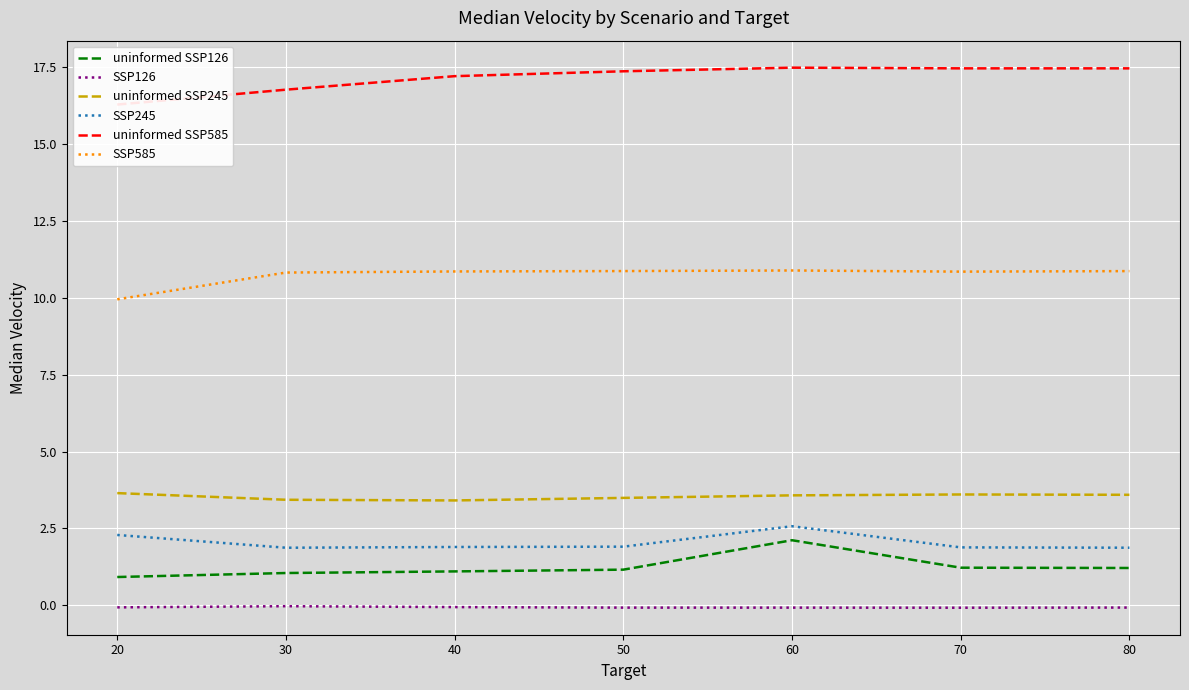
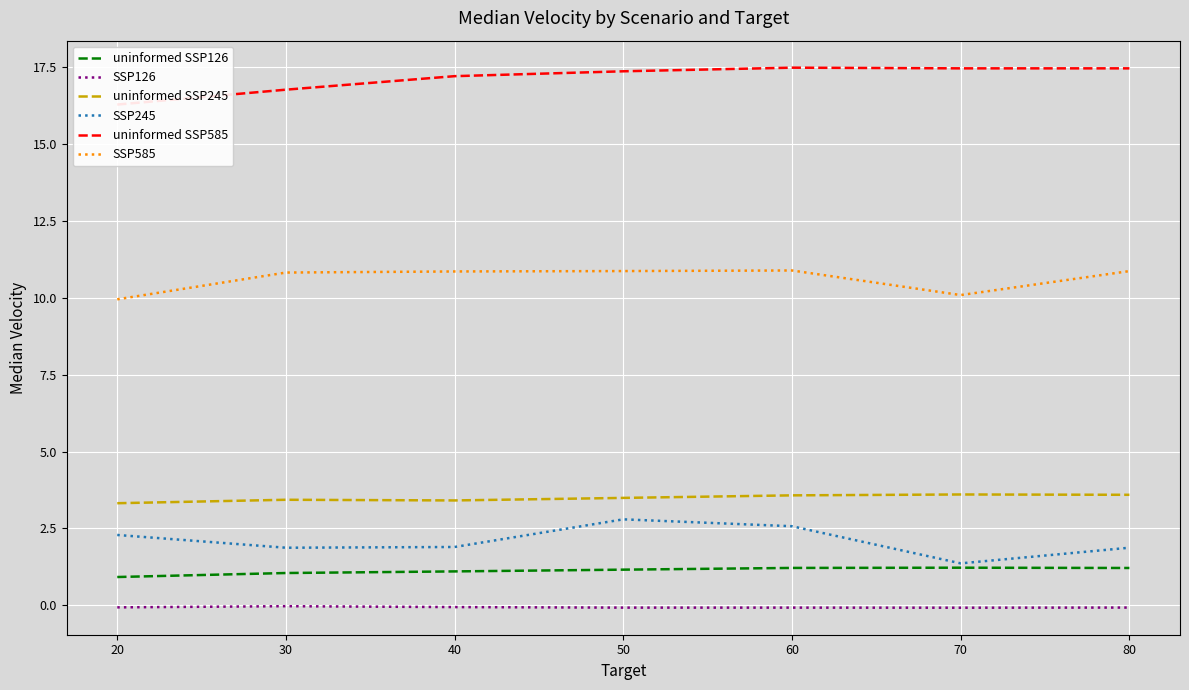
uninformed SSP245, 20: 3.6 -> 3.3
SSP245, 50: 1.9 -> 2.8
uninformed SSP126, 60: 2.1 -> 1.2
SSP245, 70: 1.9 -> 1.4
SSP585, 70: 10.9 -> 10.1
